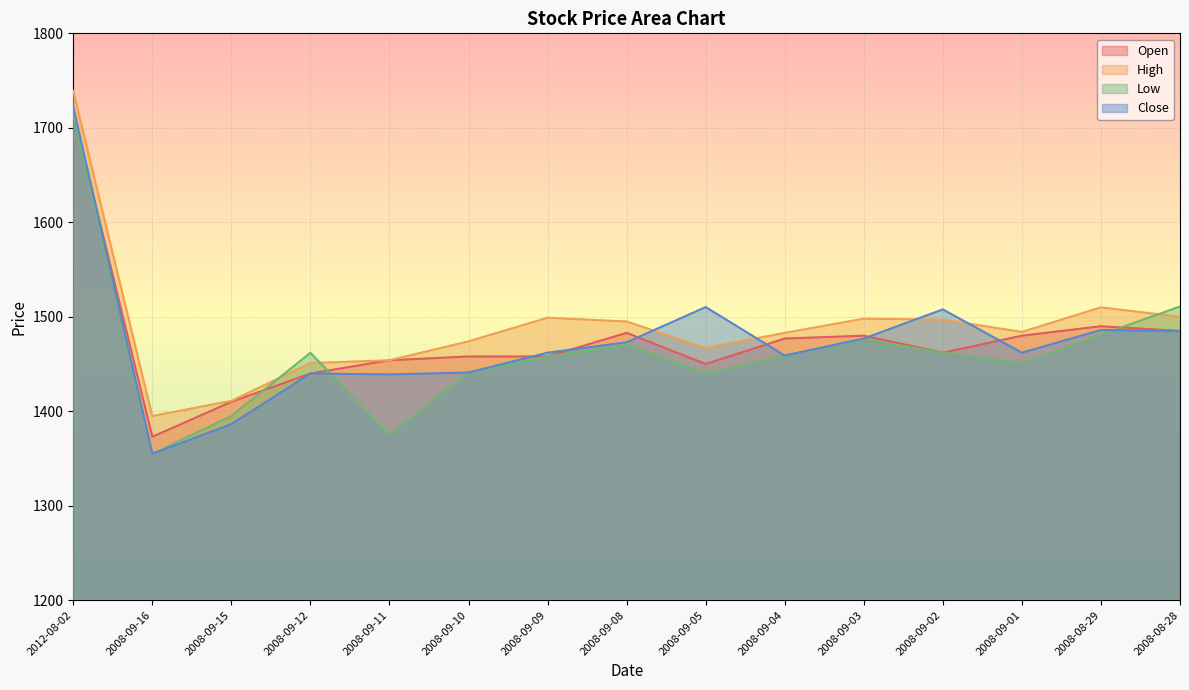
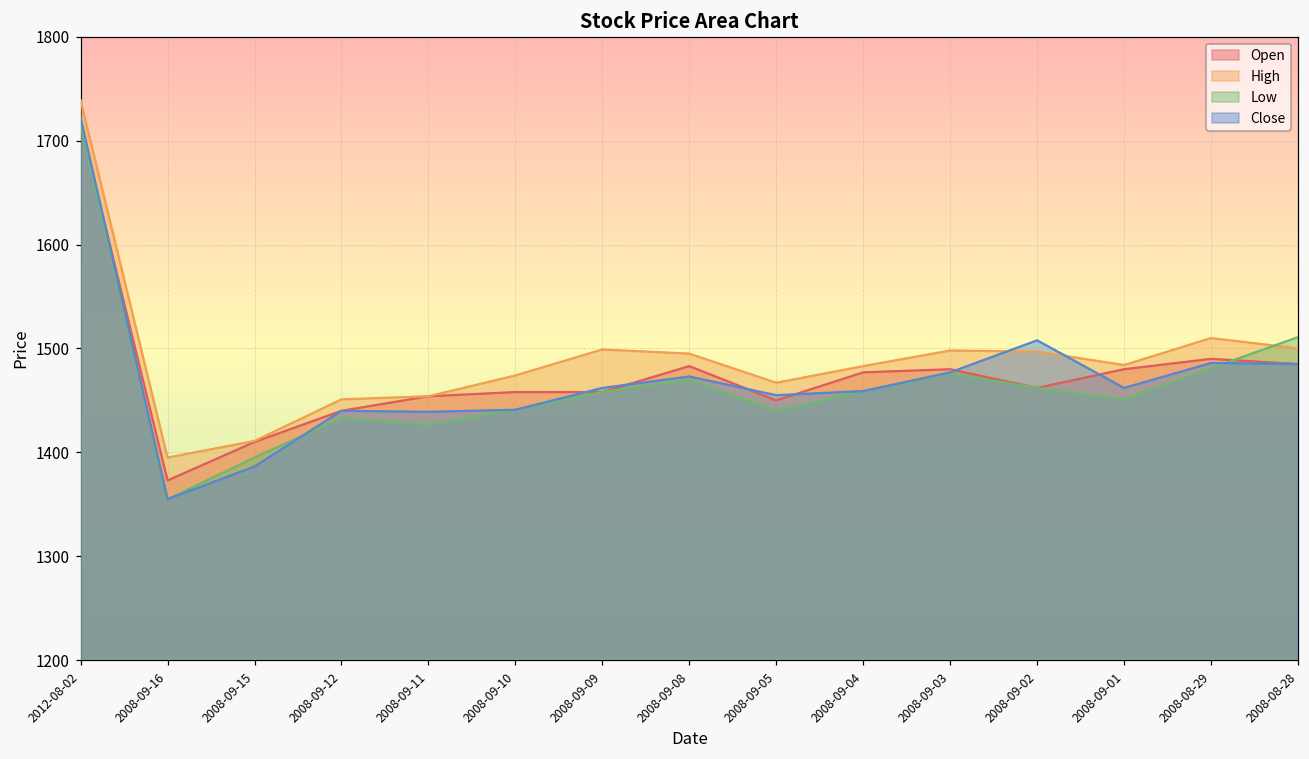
Low, 2008-09-12: 1460 -> 1430
Low, 2008-09-11: 1380 -> 1430
Close, 2008-09-05: 1510 -> 1460
